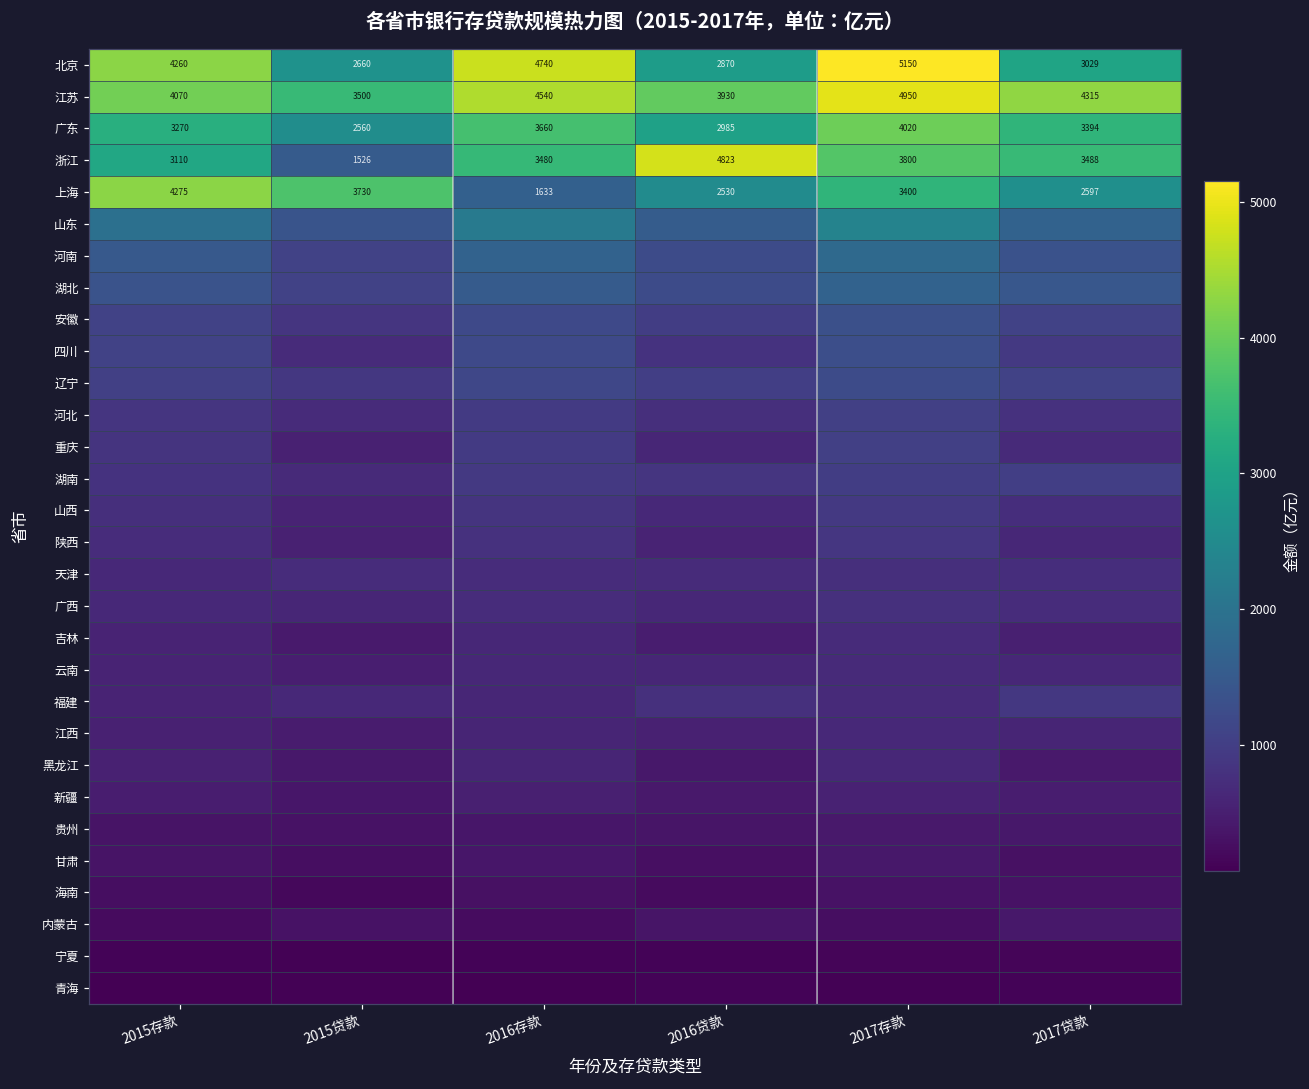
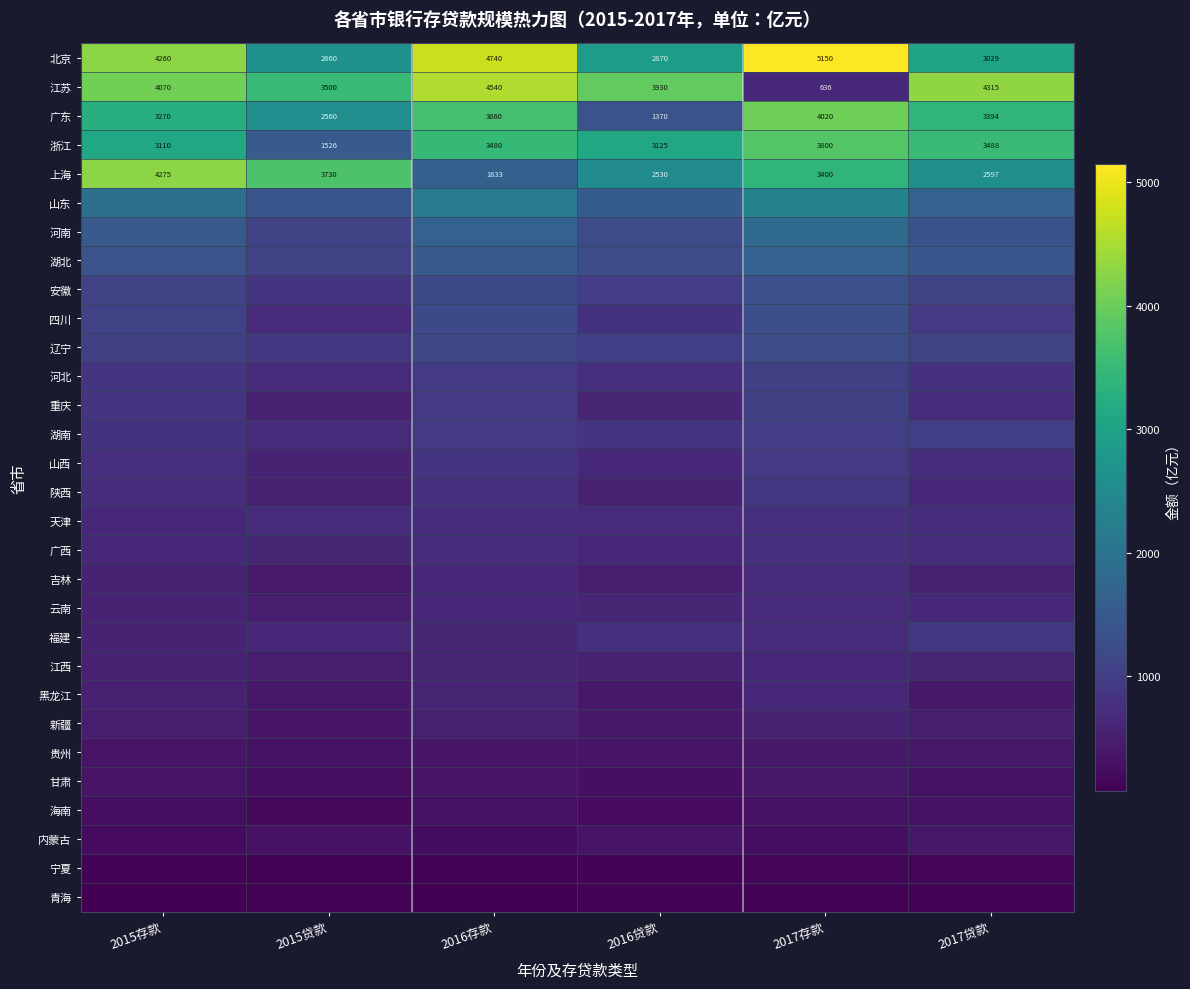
江苏, 2017存款: 4950 -> 636
广东, 2016贷款: 2985 -> 1370
浙江, 2016贷款: 4823 -> 3125
